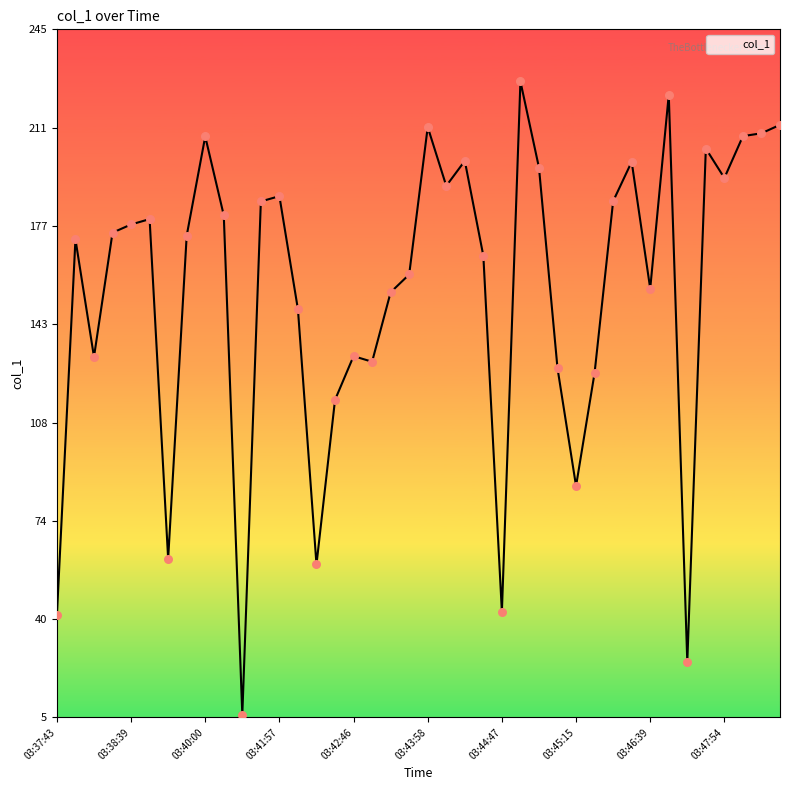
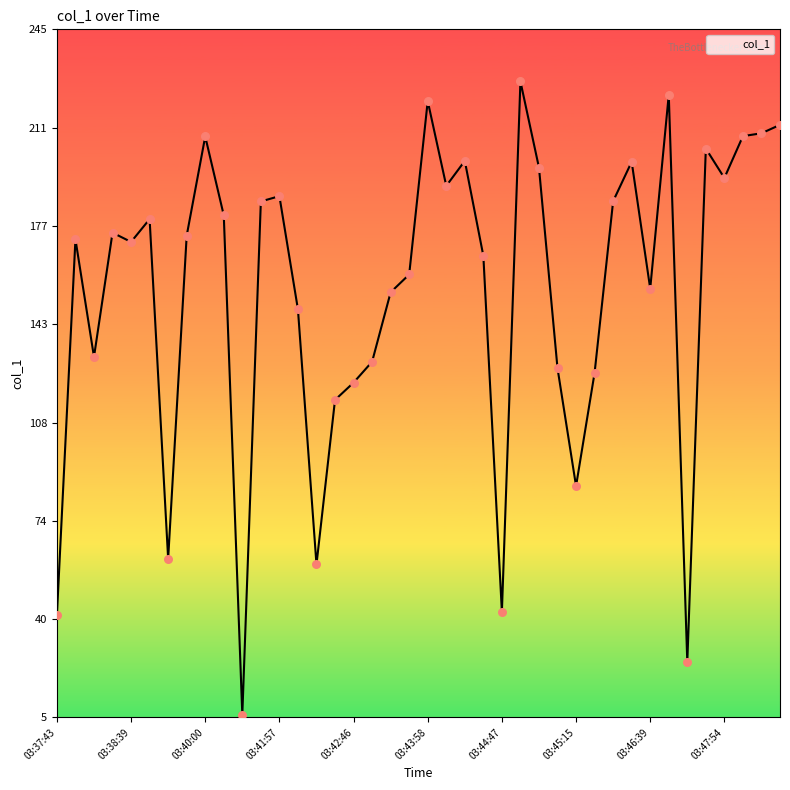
03:38:39: 177 -> 171
03:42:46: 131 -> 122
03:43:58: 211 -> 220
